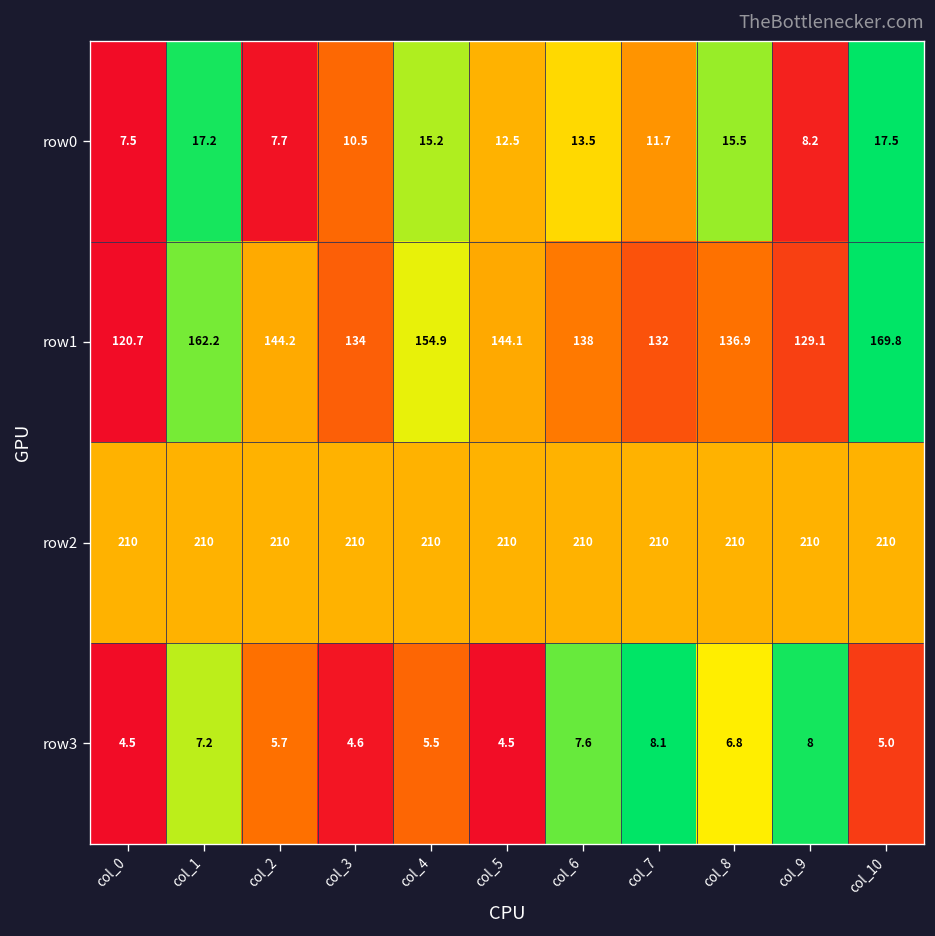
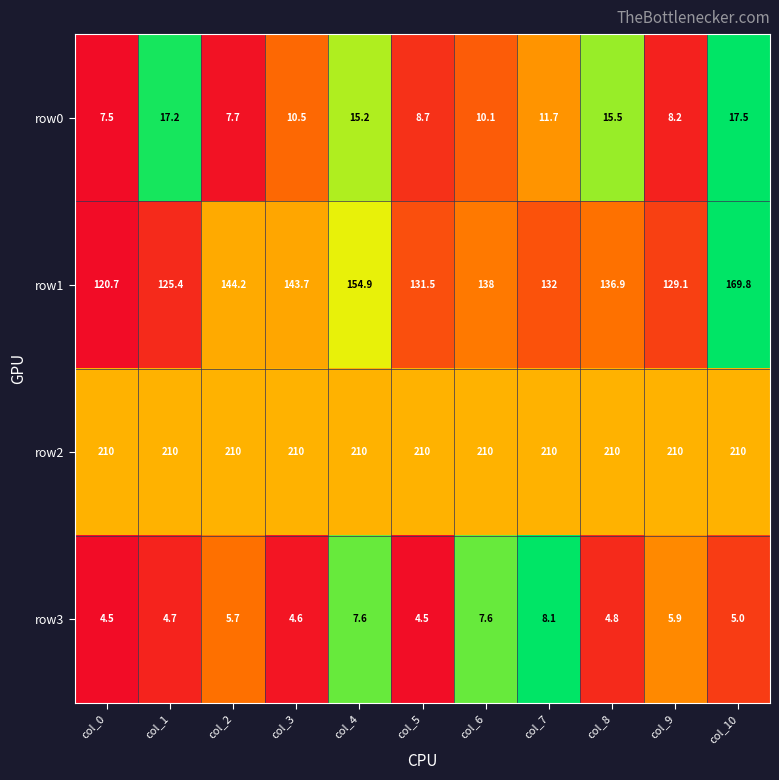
row0, col_5: 12.5 -> 8.7
row0, col_6: 13.5 -> 10.1
row1, col_1: 162.2 -> 125.4
row1, col_3: 134 -> 143.7
row1, col_5: 144.1 -> 131.5
row3, col_1: 7.2 -> 4.7
row3, col_4: 5.5 -> 7.6
row3, col_8: 6.8 -> 4.8
row3, col_9: 8 -> 5.9
